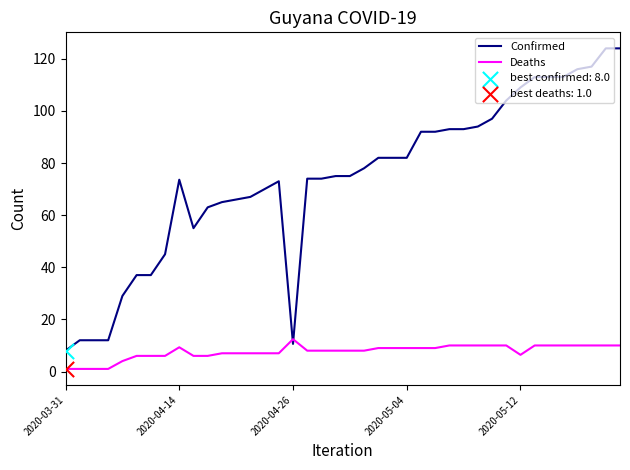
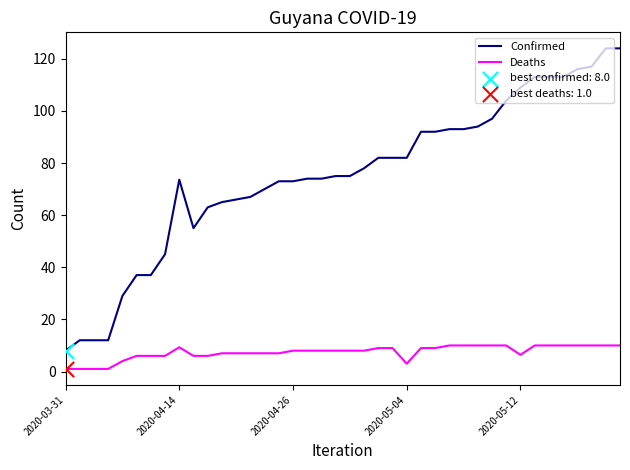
Confirmed, 2020-04-26: 11 -> 73
Deaths, 2020-04-26: 12 -> 8
Deaths, 2020-05-04: 9 -> 3
